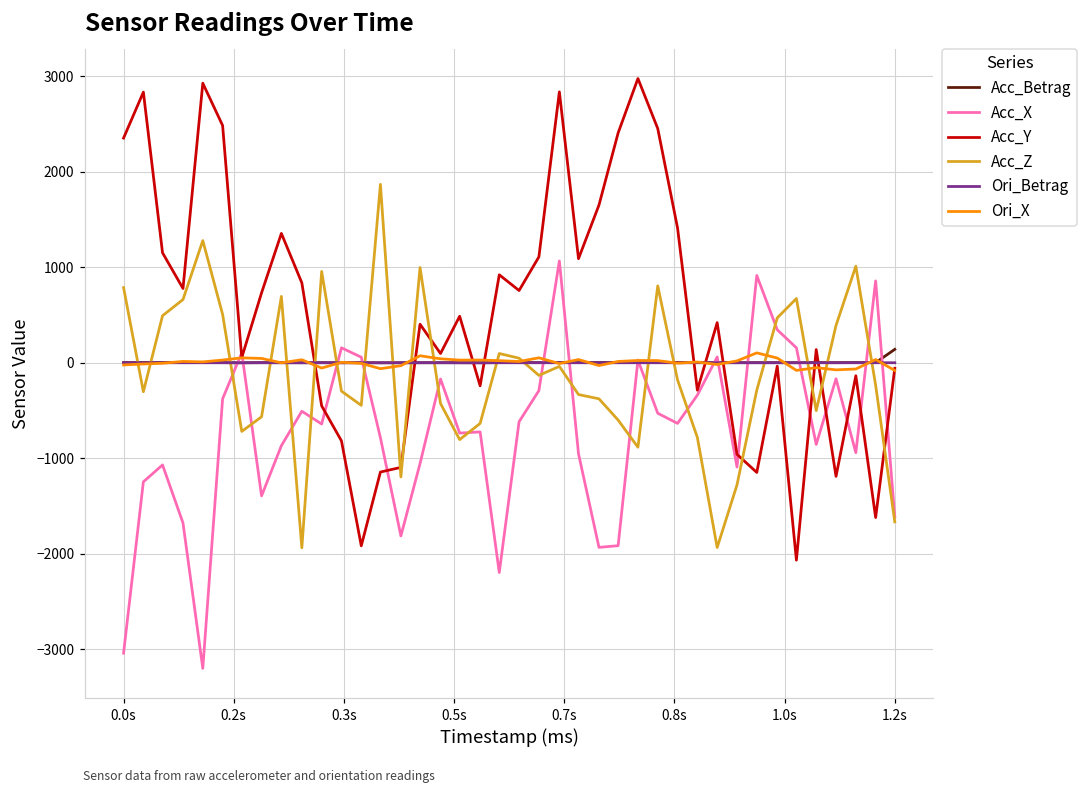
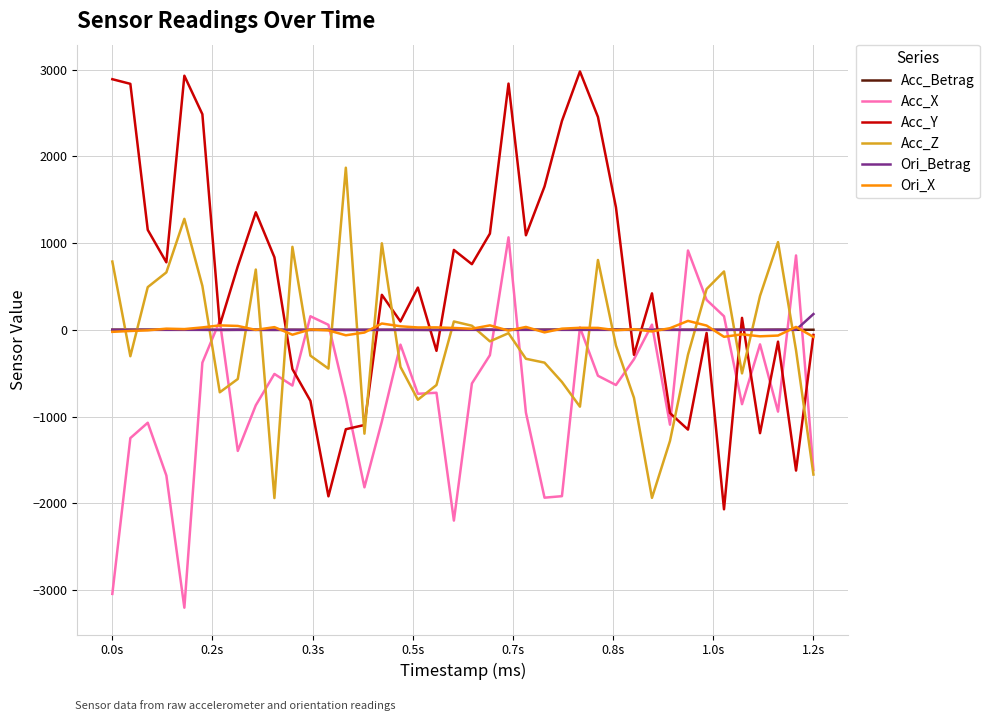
Acc_Y, 0.0s: 2400 -> 2900
Acc_Betrag, 1.2s: 100 -> 0
Ori_Betrag, 1.2s: 0 -> 200
